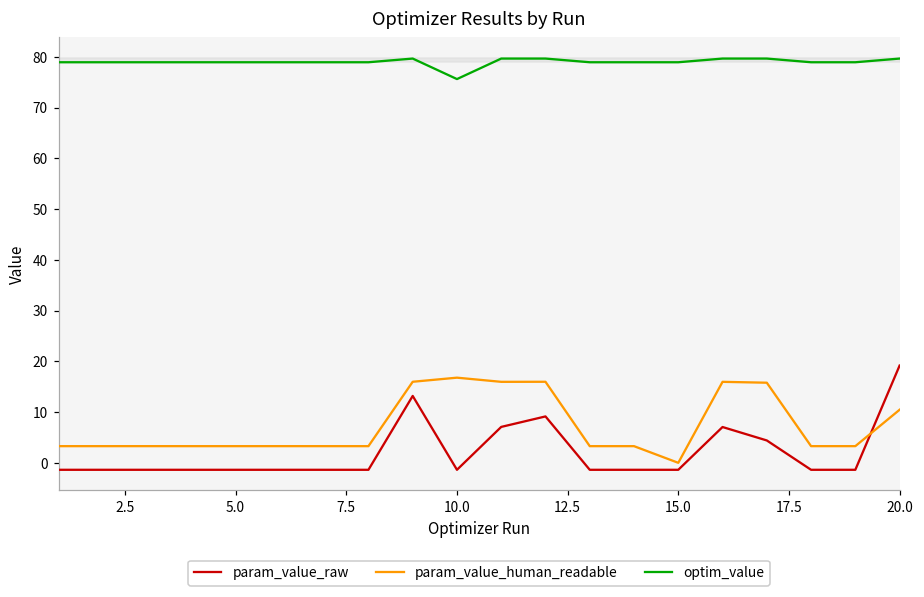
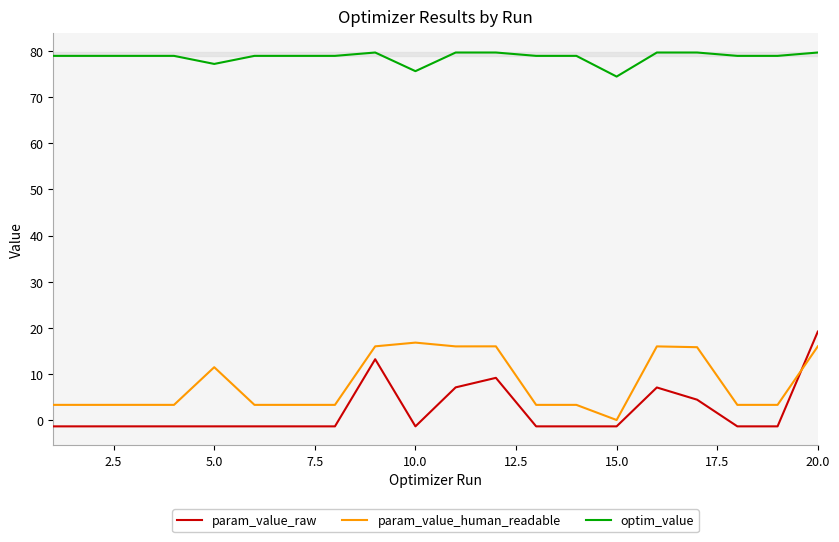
param_value_human_readable, 5.0: 3 -> 11
optim_value, 5.0: 79 -> 77
optim_value, 15.0: 79 -> 74
param_value_human_readable, 20.0: 10 -> 16
